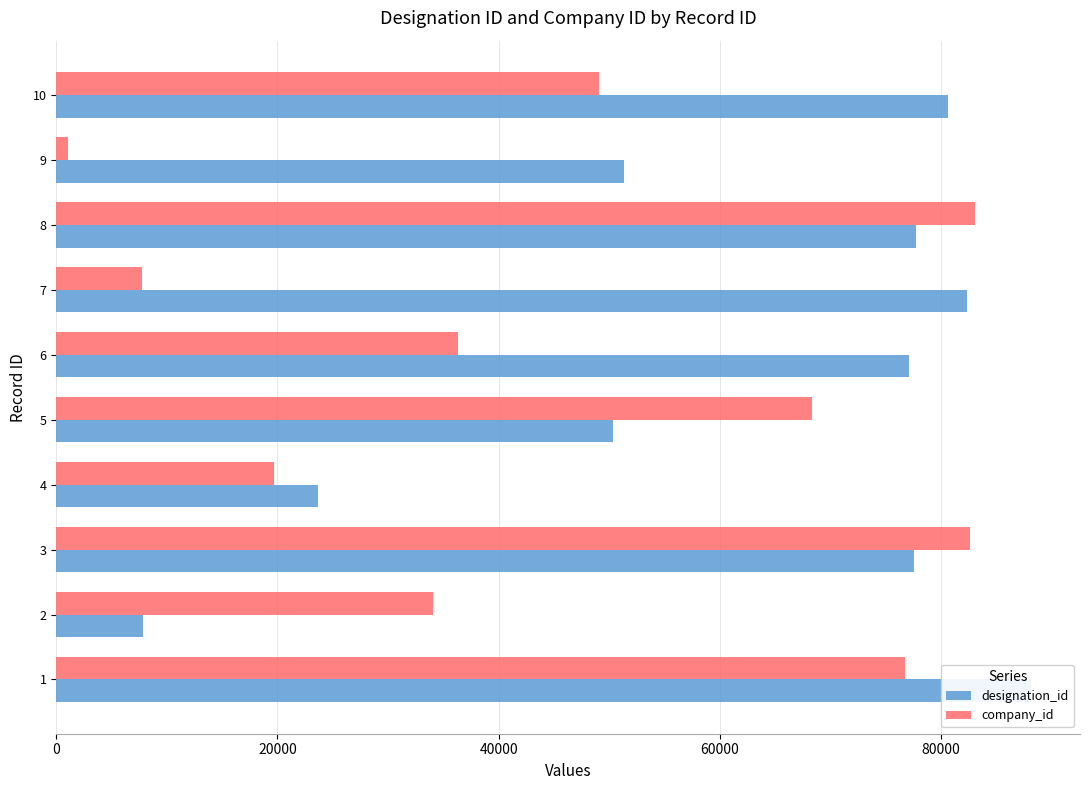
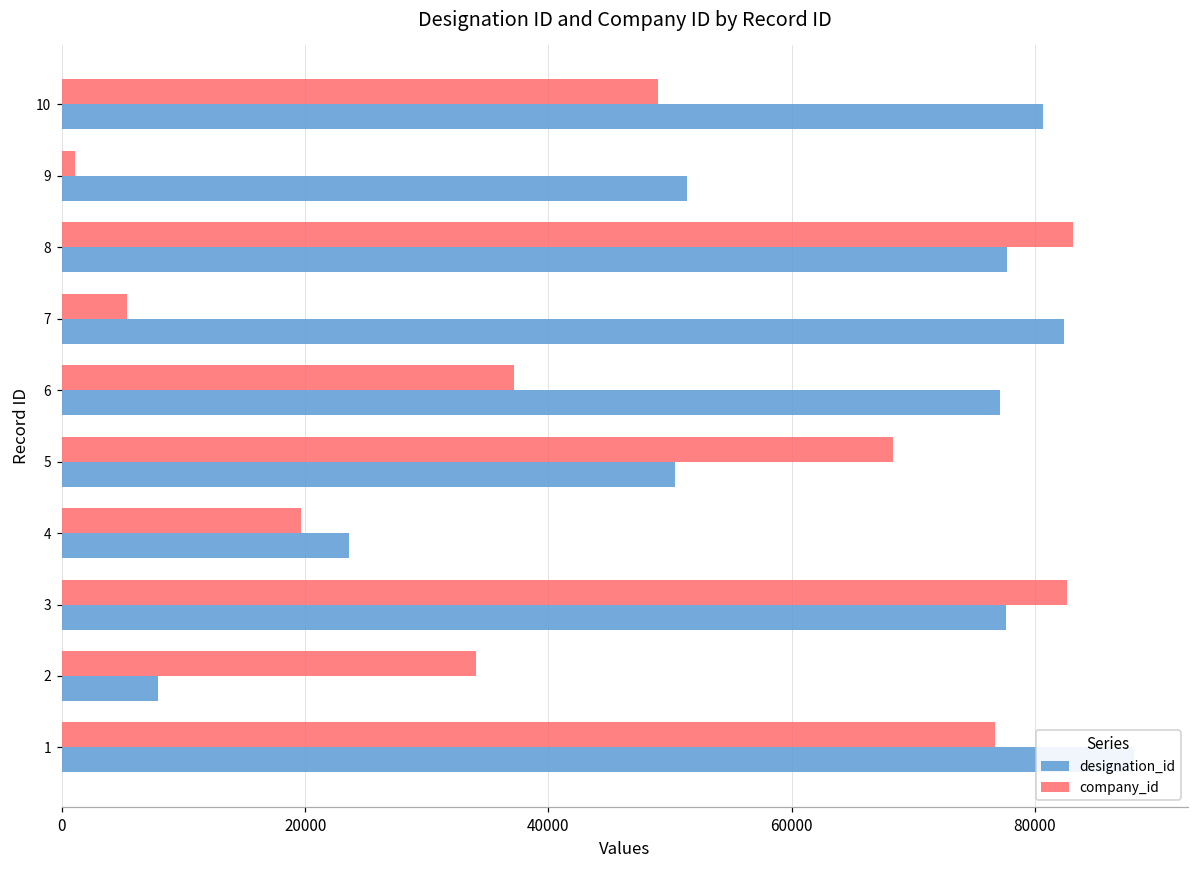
company_id, 7: 7800 -> 5300
company_id, 6: 36400 -> 37200
